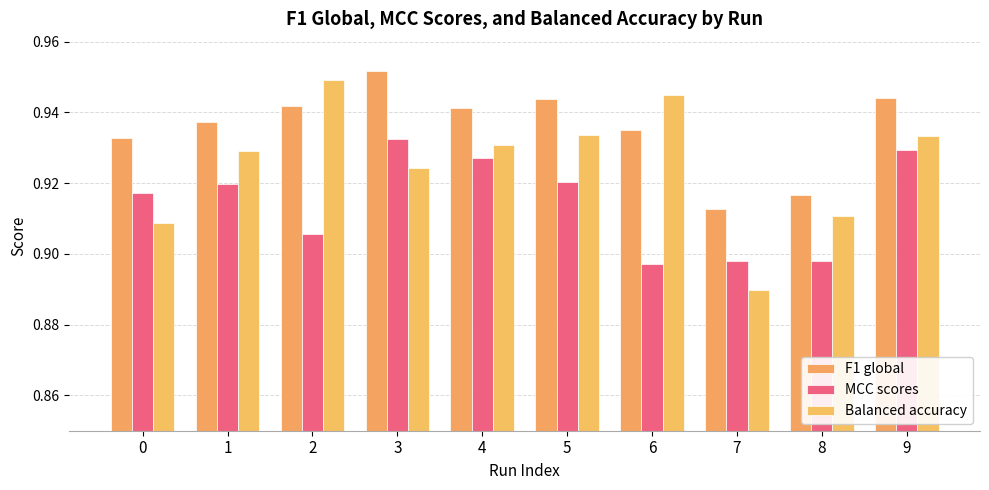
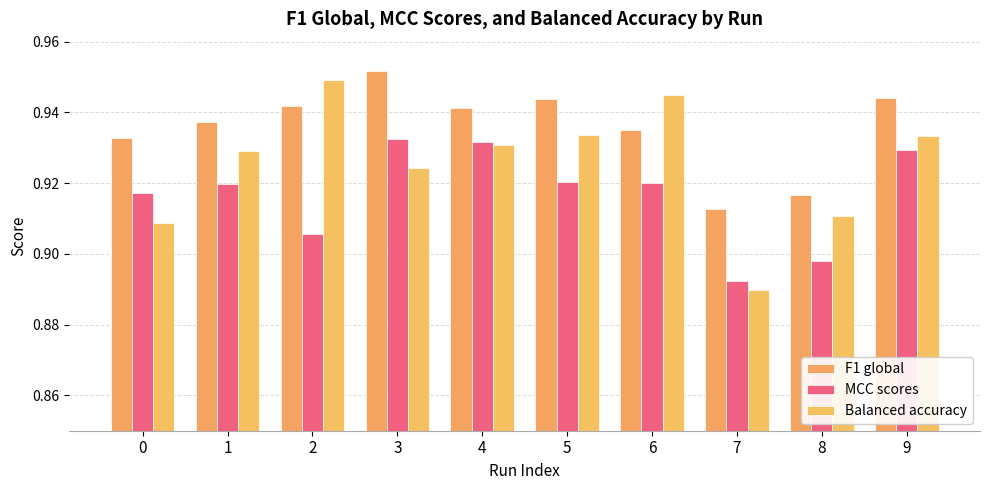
MCC scores, 4: 0.927 -> 0.932
MCC scores, 6: 0.897 -> 0.920
MCC scores, 7: 0.898 -> 0.892
